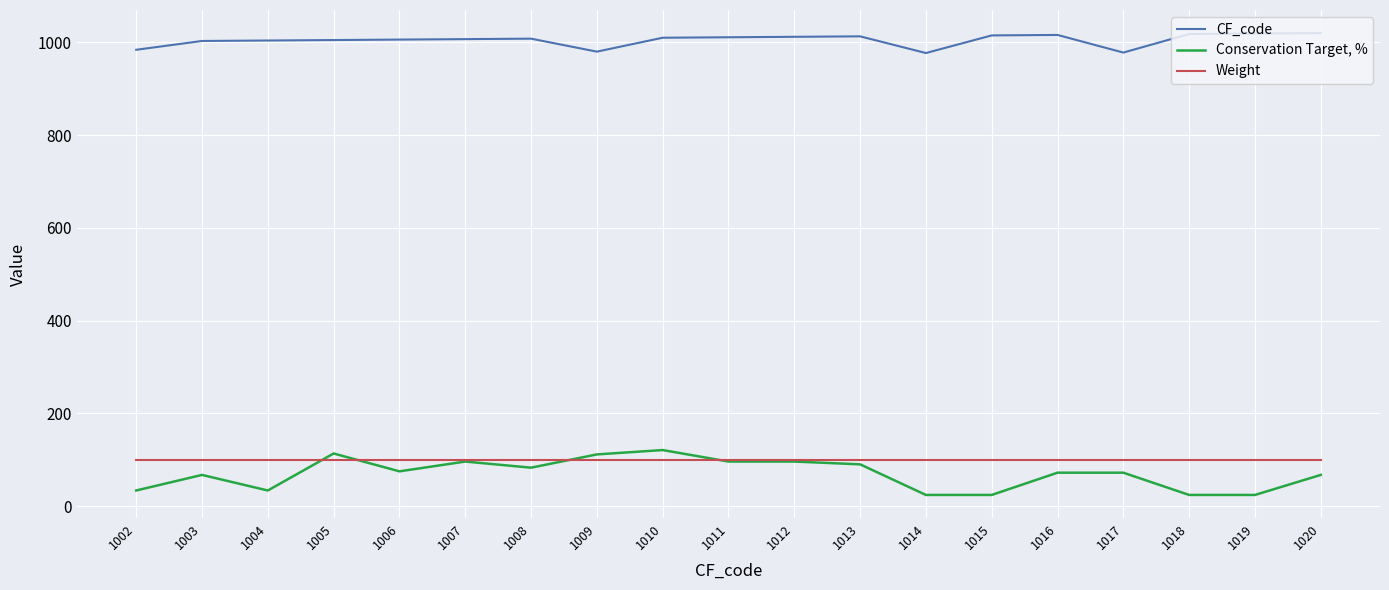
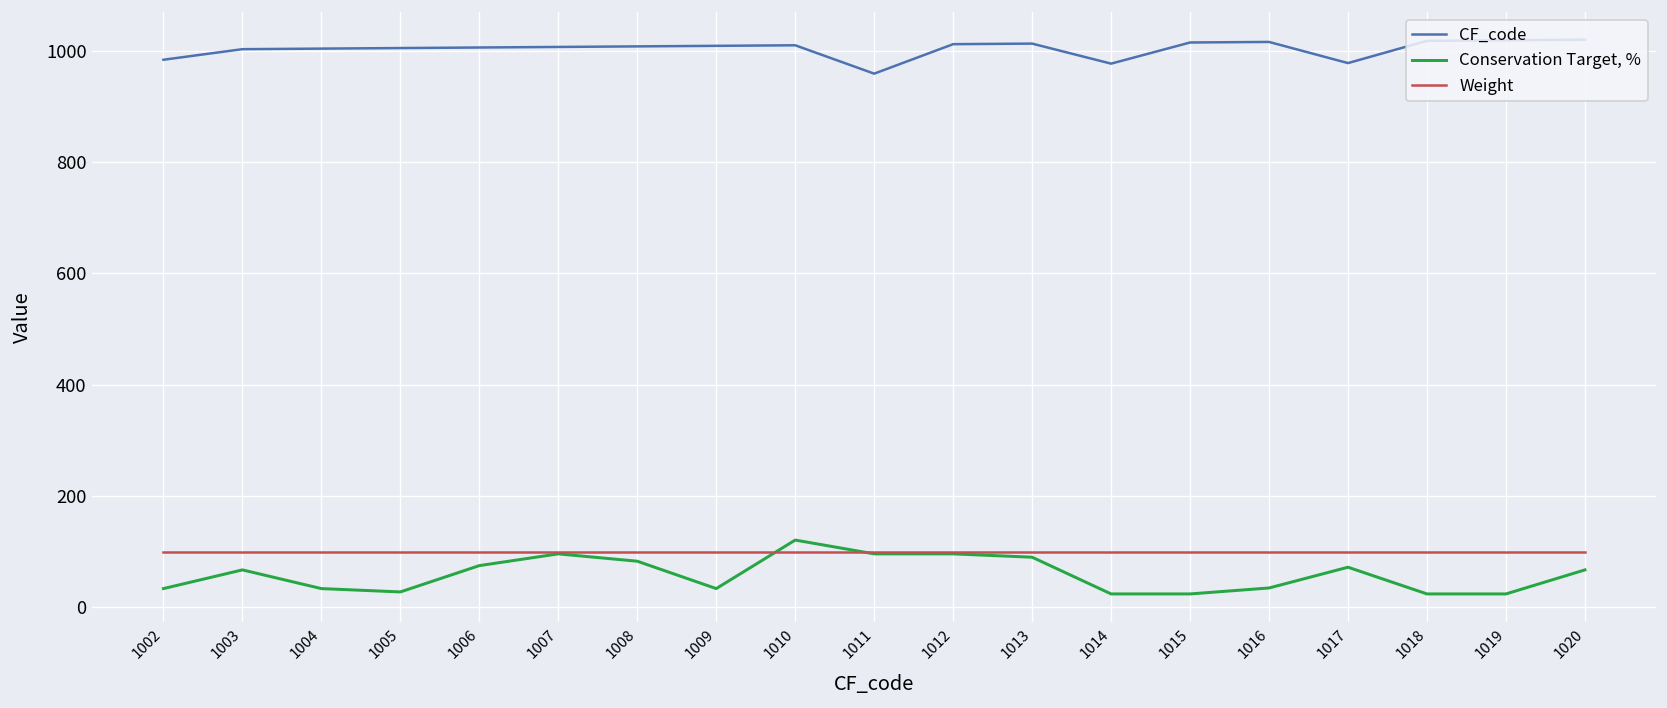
Conservation Target, %, 1005: 110 -> 30
CF_code, 1009: 980 -> 1010
Conservation Target, %, 1009: 110 -> 30
CF_code, 1011: 1010 -> 960
Conservation Target, %, 1016: 70 -> 30
